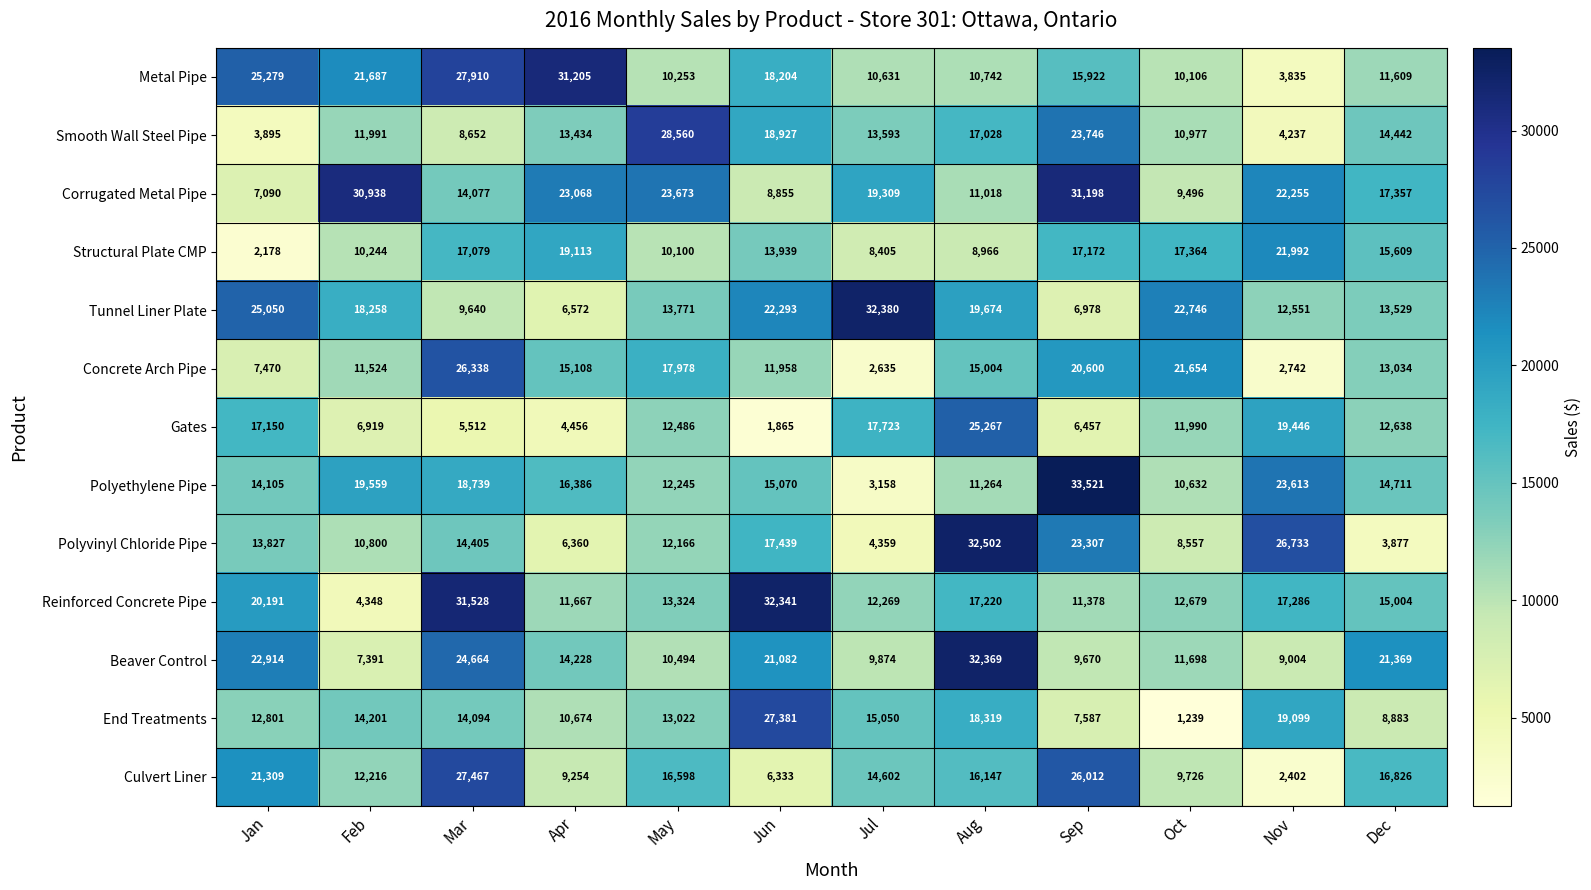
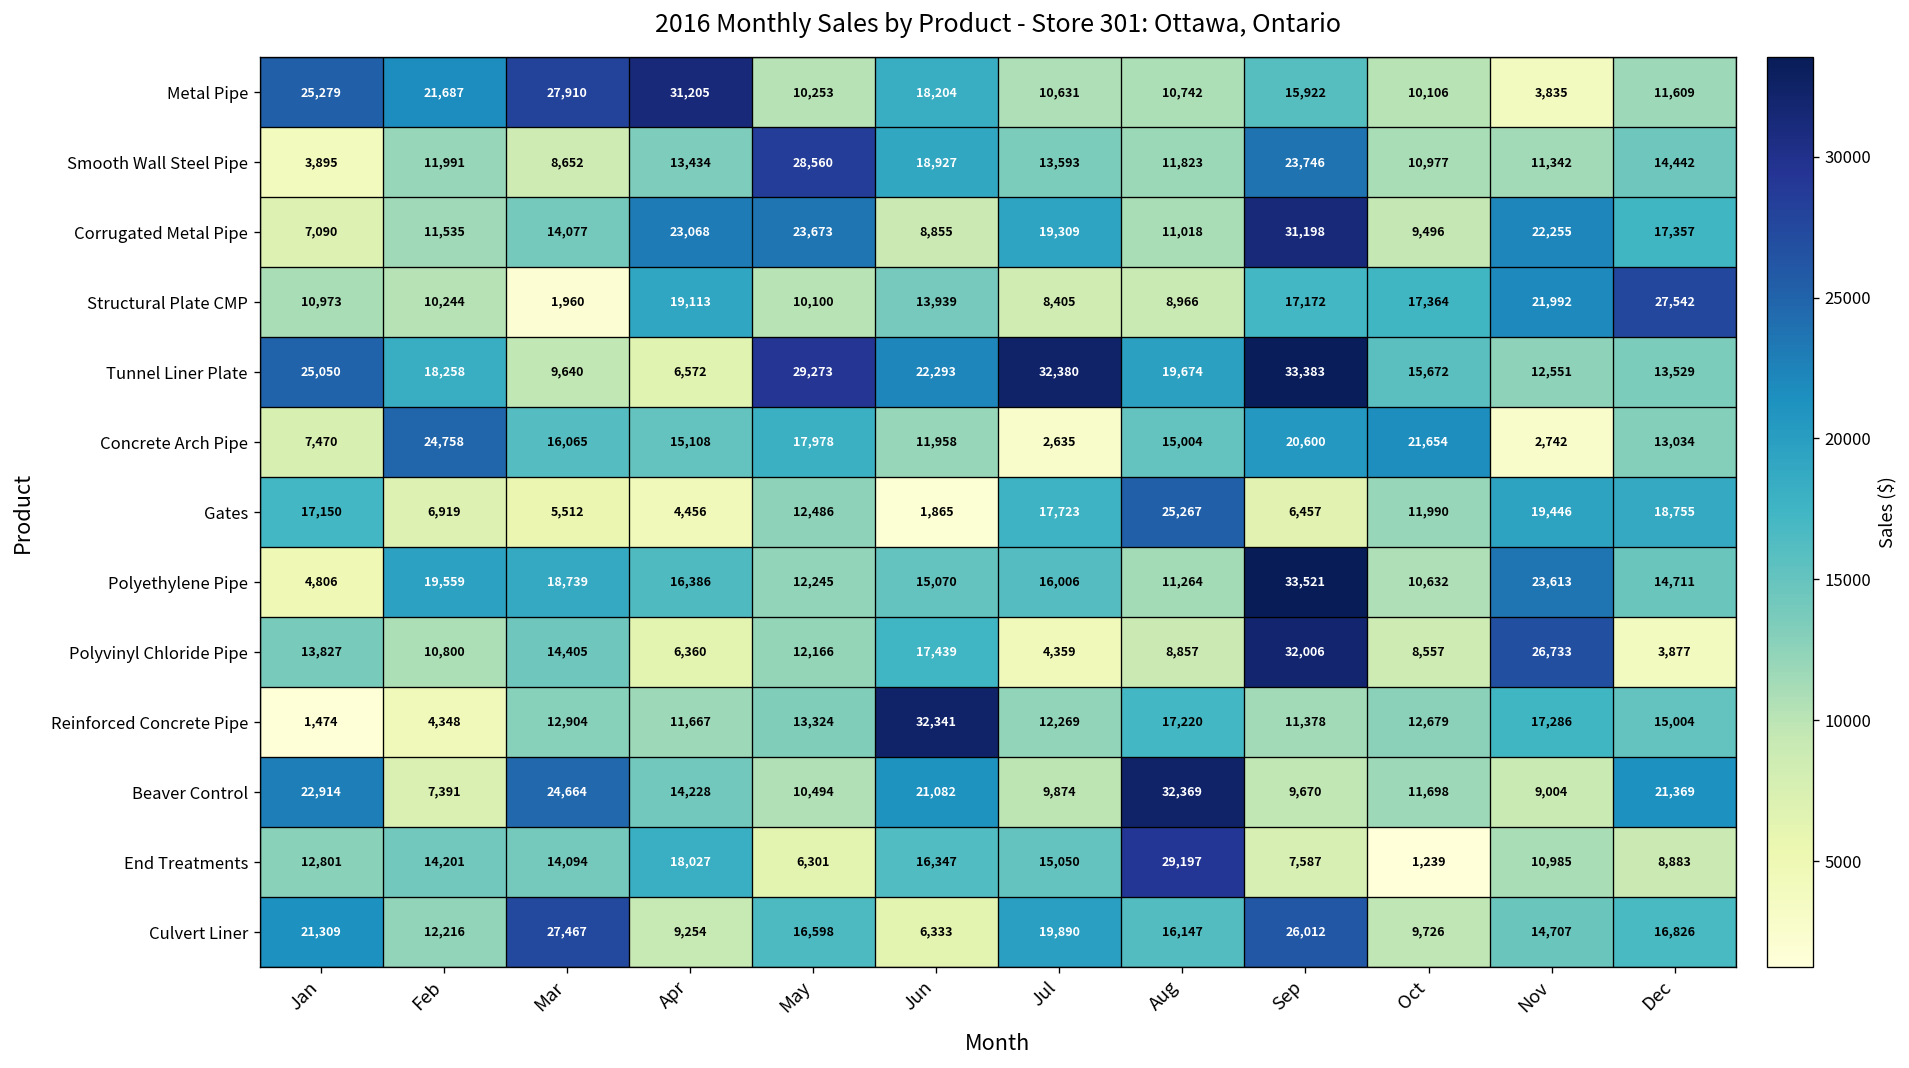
Smooth Wall Steel Pipe, Aug: 17,028 -> 11,823
Smooth Wall Steel Pipe, Nov: 4,237 -> 11,342
Corrugated Metal Pipe, Feb: 30,938 -> 11,535
Structural Plate CMP, Jan: 2,178 -> 10,973
Structural Plate CMP, Mar: 17,079 -> 1,960
Structural Plate CMP, Dec: 15,609 -> 27,542
Tunnel Liner Plate, May: 13,771 -> 29,273
Tunnel Liner Plate, Sep: 6,978 -> 33,383
Tunnel Liner Plate, Oct: 22,746 -> 15,672
Concrete Arch Pipe, Feb: 11,524 -> 24,758
Concrete Arch Pipe, Mar: 26,338 -> 16,065
Gates, Dec: 12,638 -> 18,755
Polyethylene Pipe, Jan: 14,105 -> 4,806
Polyethylene Pipe, Jul: 3,158 -> 16,006
Polyvinyl Chloride Pipe, Aug: 32,502 -> 8,857
Polyvinyl Chloride Pipe, Sep: 23,307 -> 32,006
Reinforced Concrete Pipe, Jan: 20,191 -> 1,474
Reinforced Concrete Pipe, Mar: 31,528 -> 12,904
End Treatments, Apr: 10,674 -> 18,027
End Treatments, May: 13,022 -> 6,301
End Treatments, Jun: 27,381 -> 16,347
End Treatments, Aug: 18,319 -> 29,197
End Treatments, Nov: 19,099 -> 10,985
Culvert Liner, Jul: 14,602 -> 19,890
Culvert Liner, Nov: 2,402 -> 14,707
